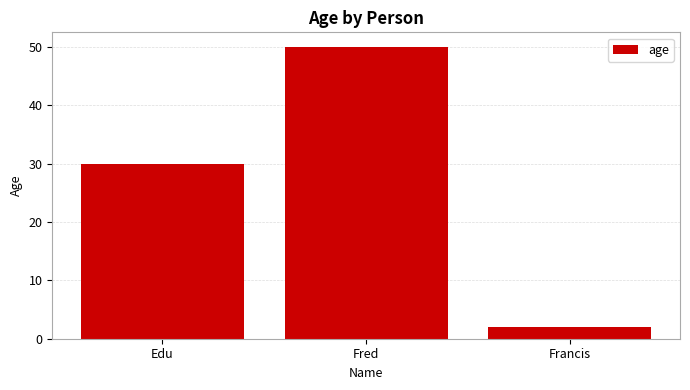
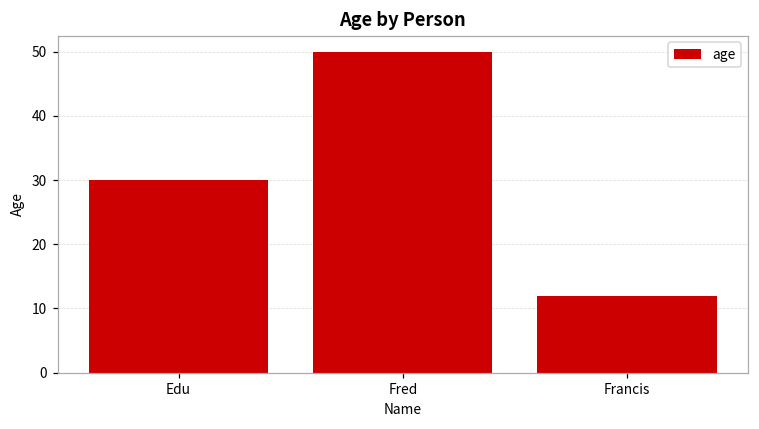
Francis: 2 -> 12
